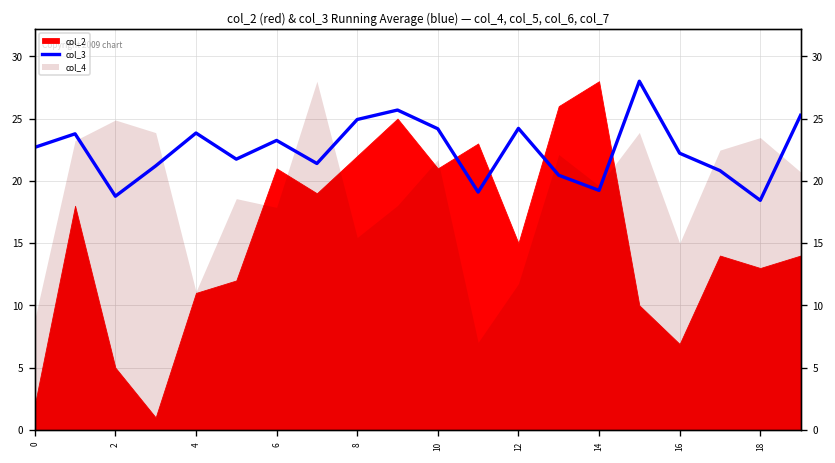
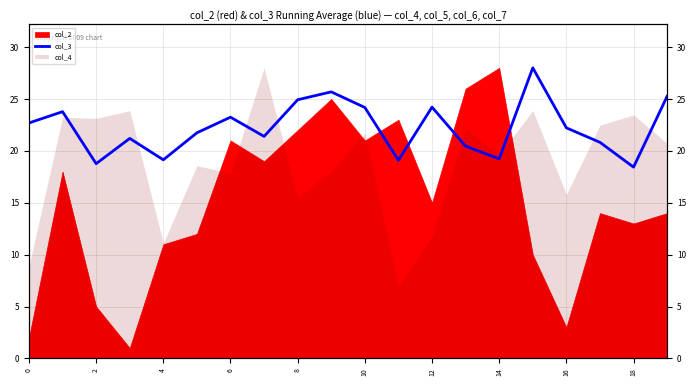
col_4, 2: 24.9 -> 23.1
col_3, 4: 23.8 -> 19.1
col_2, 16: 6.9 -> 3.0
col_4, 16: 15.0 -> 15.8
